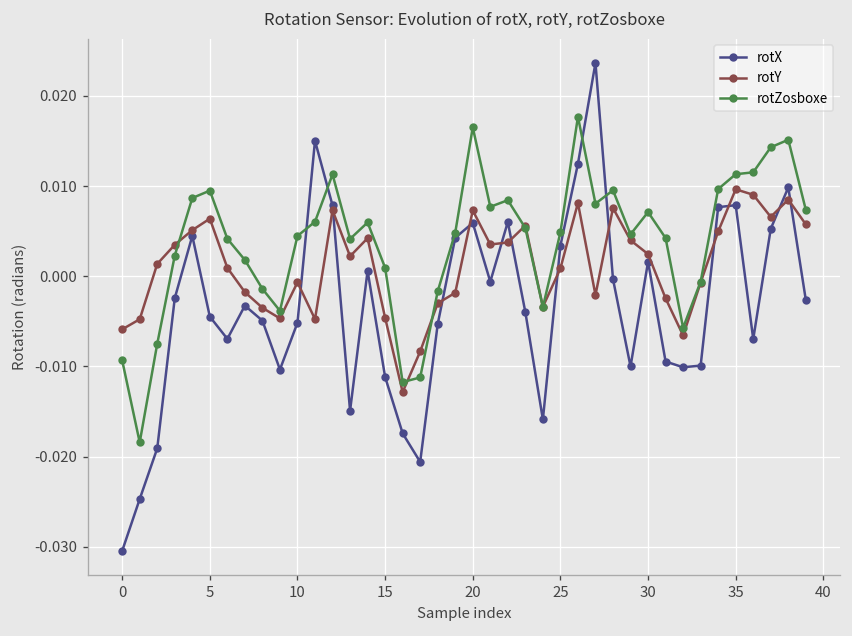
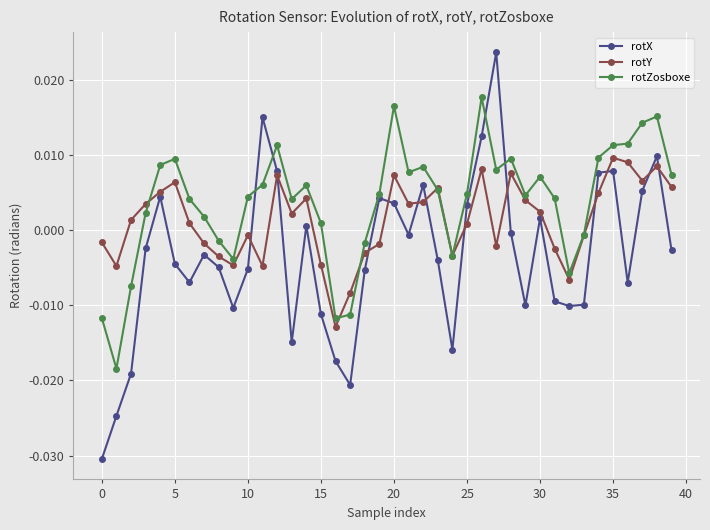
rotY, 0: -0.006 -> -0.002
rotZosboxe, 0: -0.009 -> -0.012
rotX, 20: 0.006 -> 0.004
